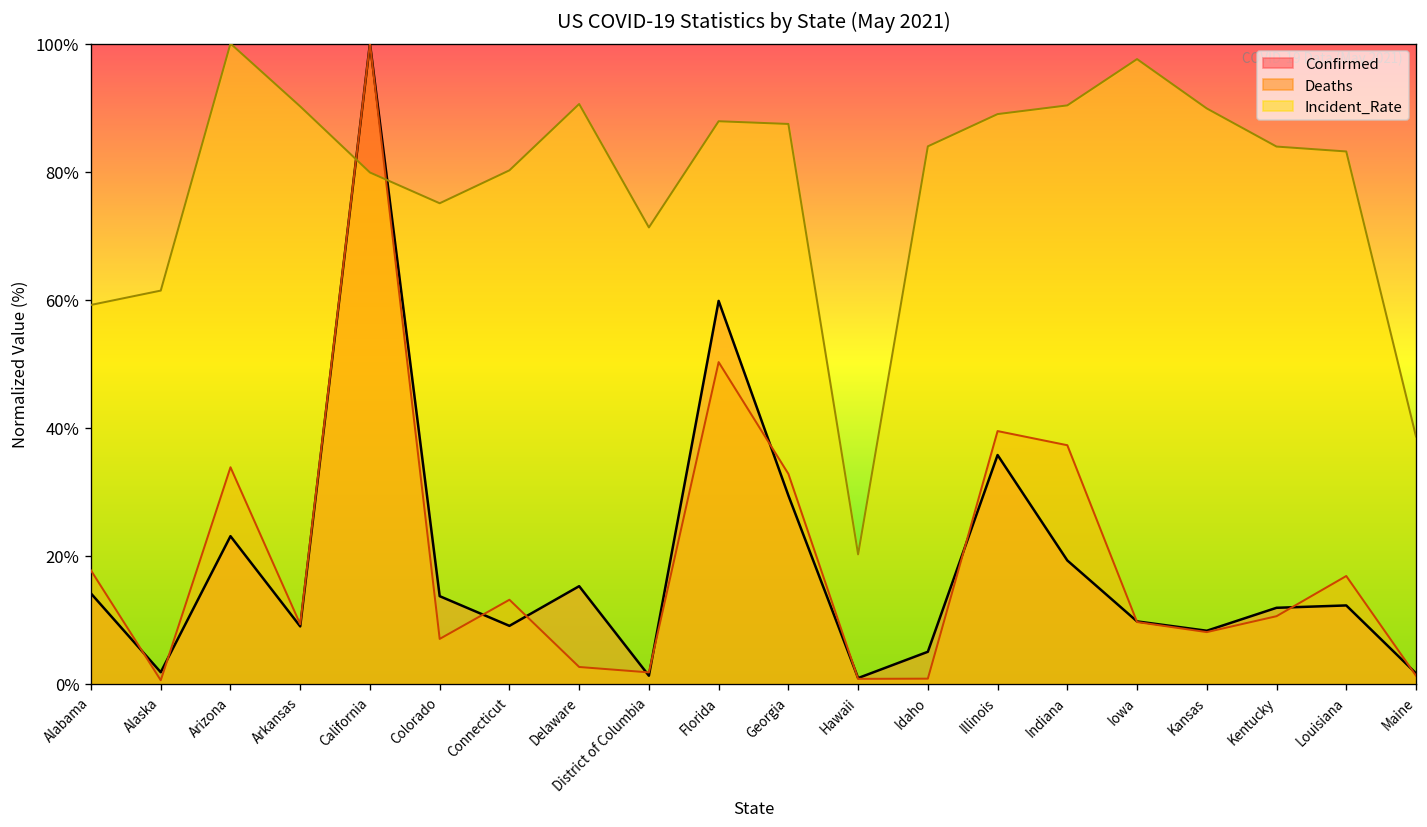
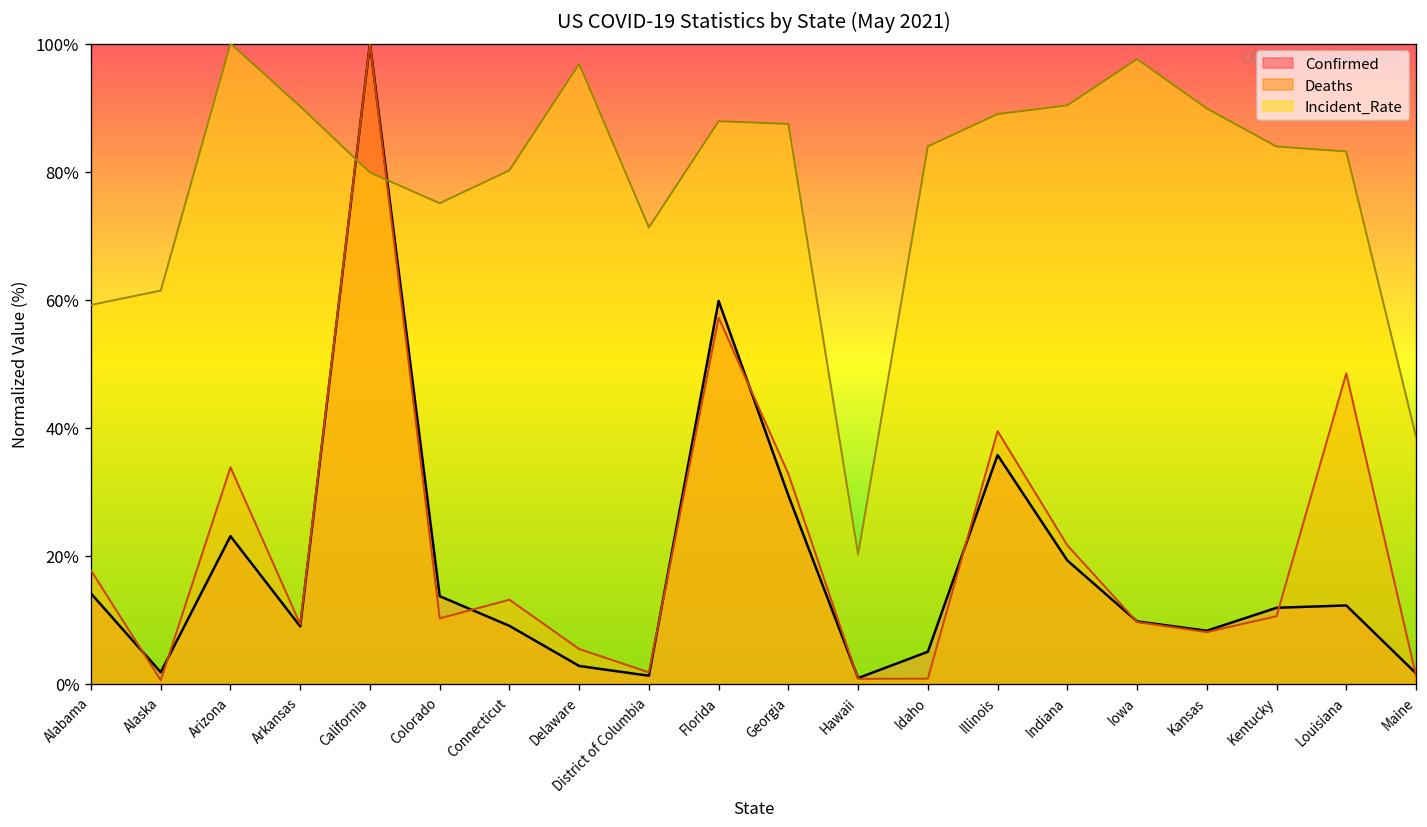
Deaths, Colorado: 7% -> 10%
Confirmed, Delaware: 15% -> 3%
Deaths, Delaware: 3% -> 5%
Incident_Rate, Delaware: 91% -> 97%
Deaths, Florida: 50% -> 57%
Deaths, Indiana: 37% -> 22%
Deaths, Louisiana: 17% -> 48%
